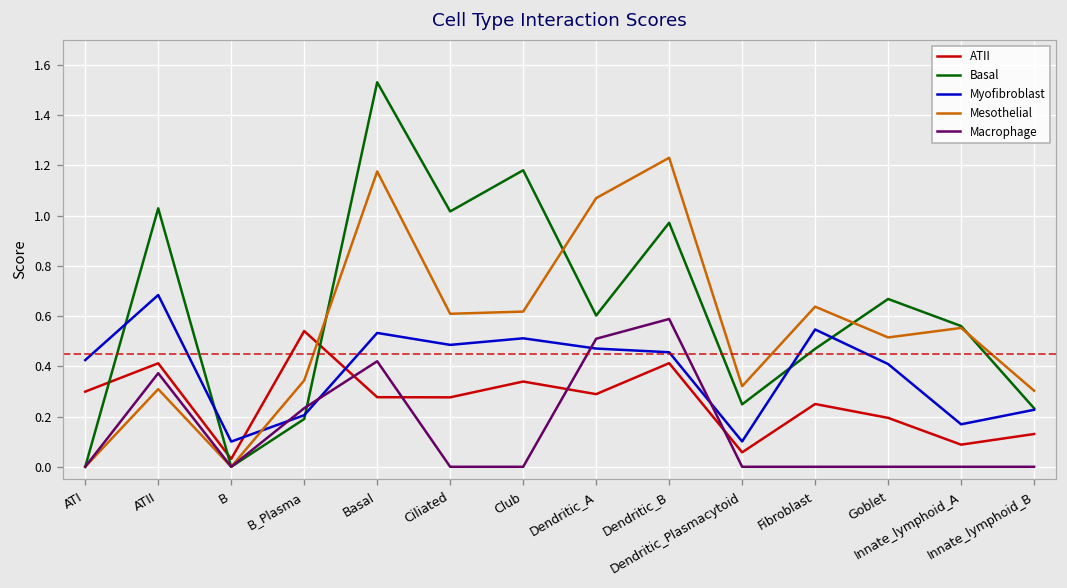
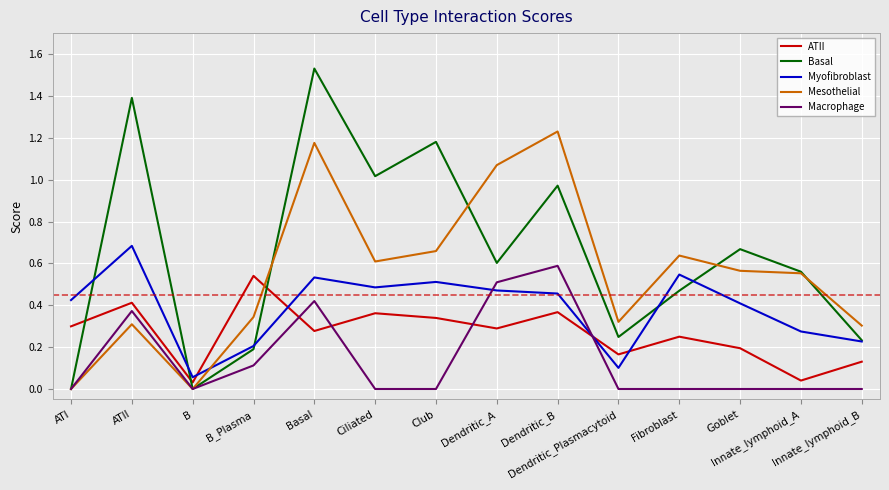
Basal, ATII: 1.03 -> 1.39
Myofibroblast, B: 0.10 -> 0.06
Macrophage, B_Plasma: 0.23 -> 0.11
ATII, Ciliated: 0.28 -> 0.36
Mesothelial, Club: 0.62 -> 0.66
ATII, Dendritic_B: 0.41 -> 0.37
ATII, Dendritic_Plasmacytoid: 0.06 -> 0.17
Mesothelial, Goblet: 0.51 -> 0.56
ATII, Innate_lymphoid_A: 0.09 -> 0.04
Myofibroblast, Innate_lymphoid_A: 0.17 -> 0.27
